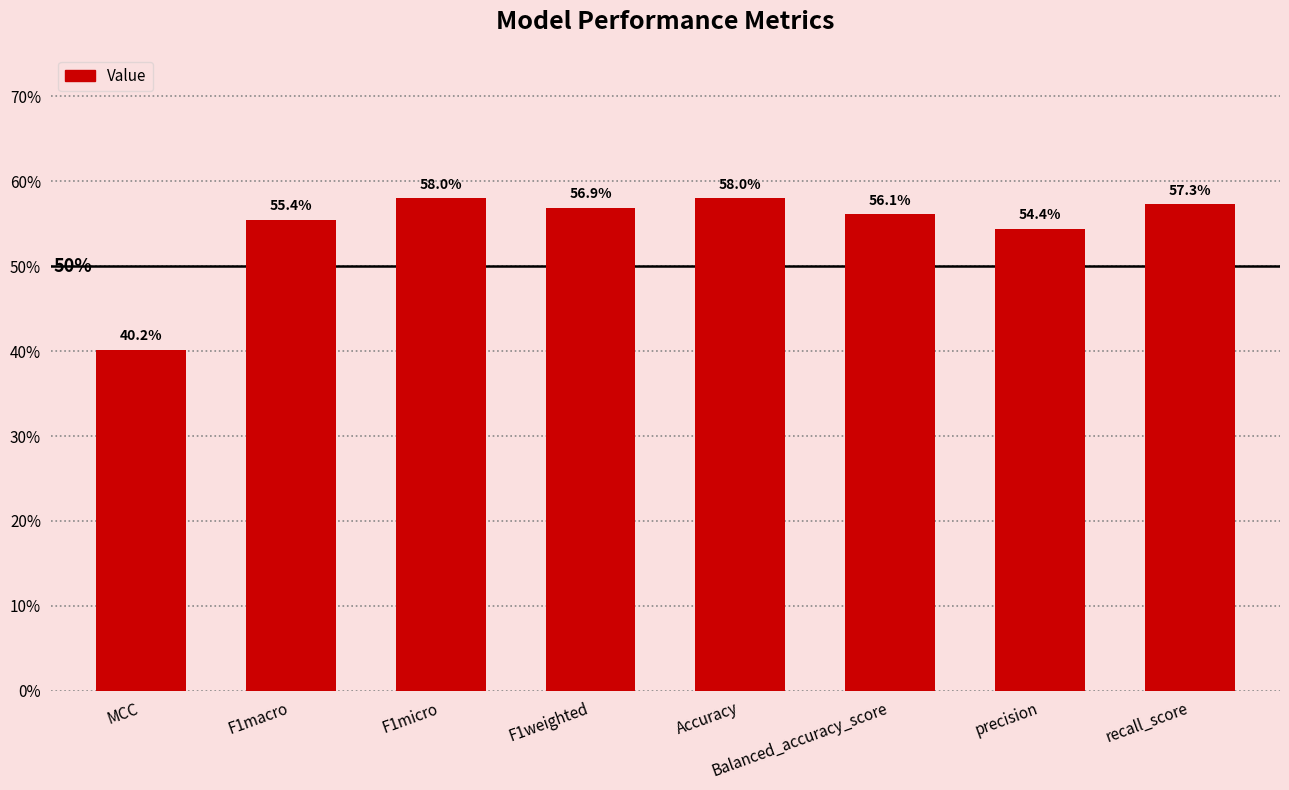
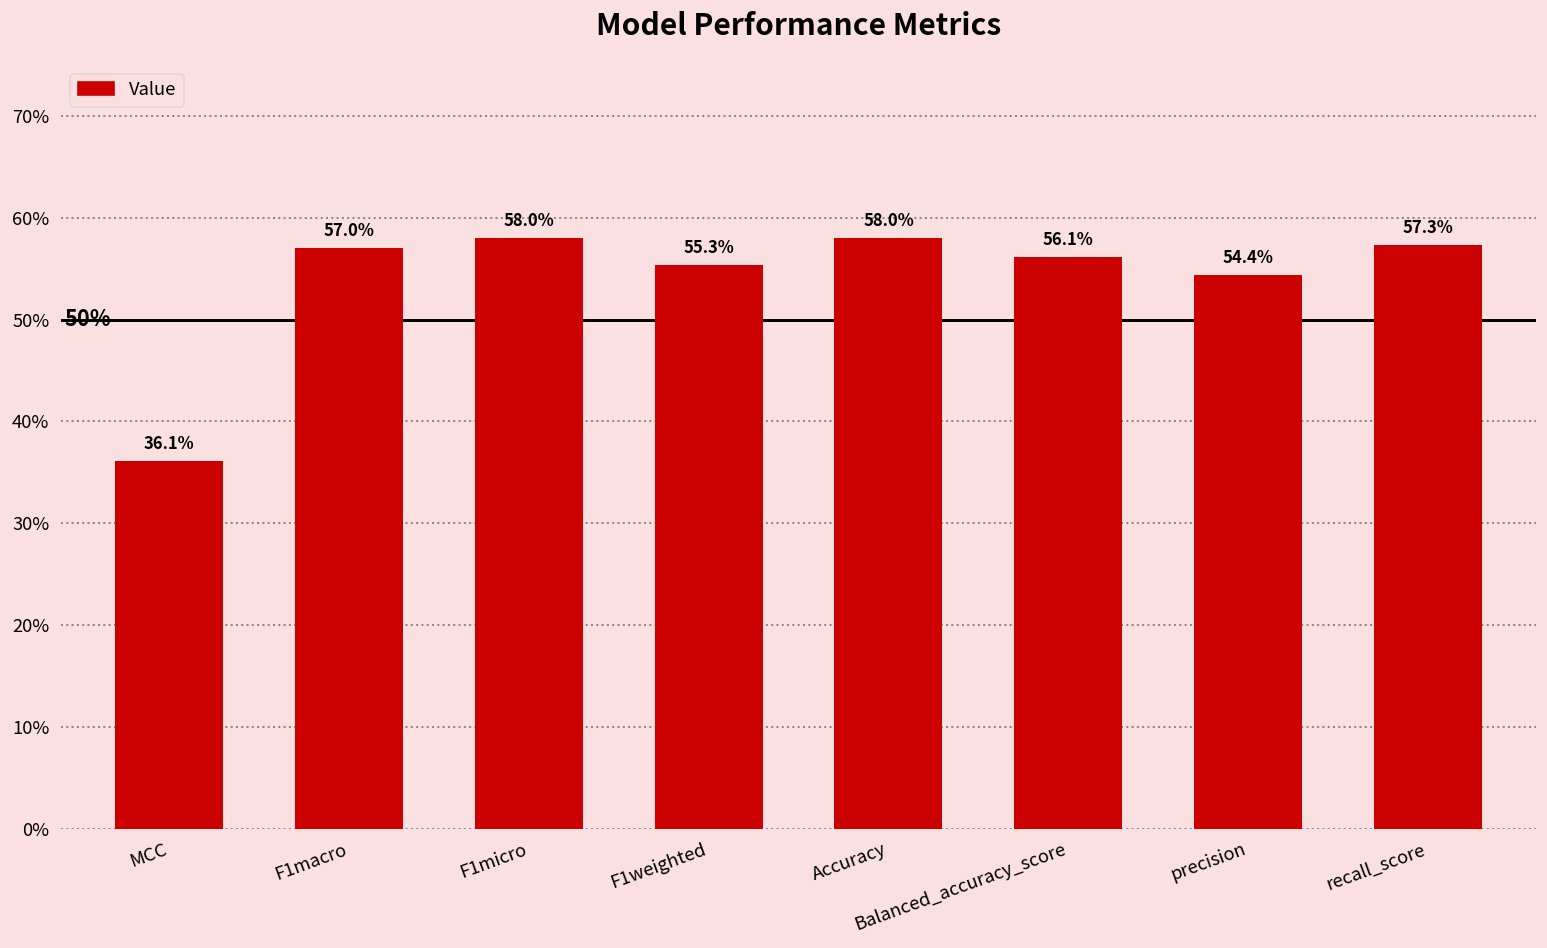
MCC: 40.2% -> 36.1%
F1macro: 55.4% -> 57.0%
F1weighted: 56.9% -> 55.3%
